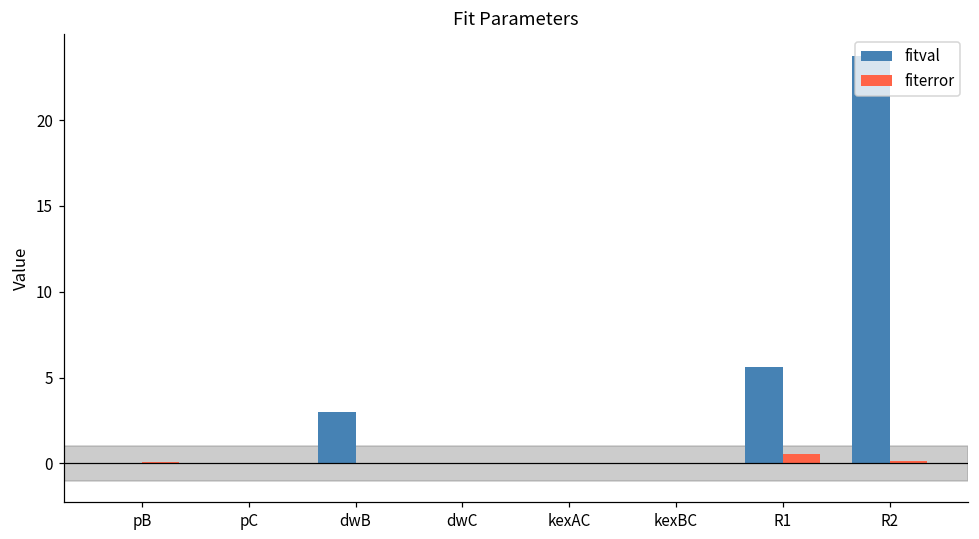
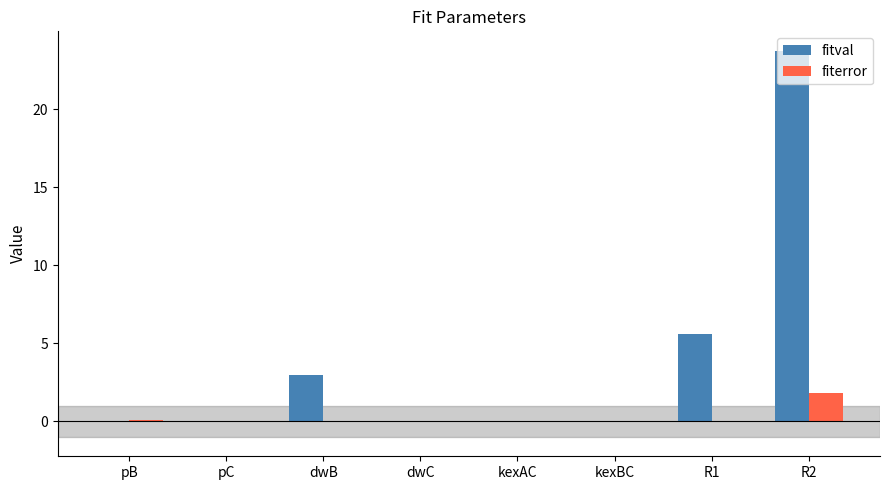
fiterror, R1: 0.5 -> 0.0
fiterror, R2: 0.2 -> 1.8
